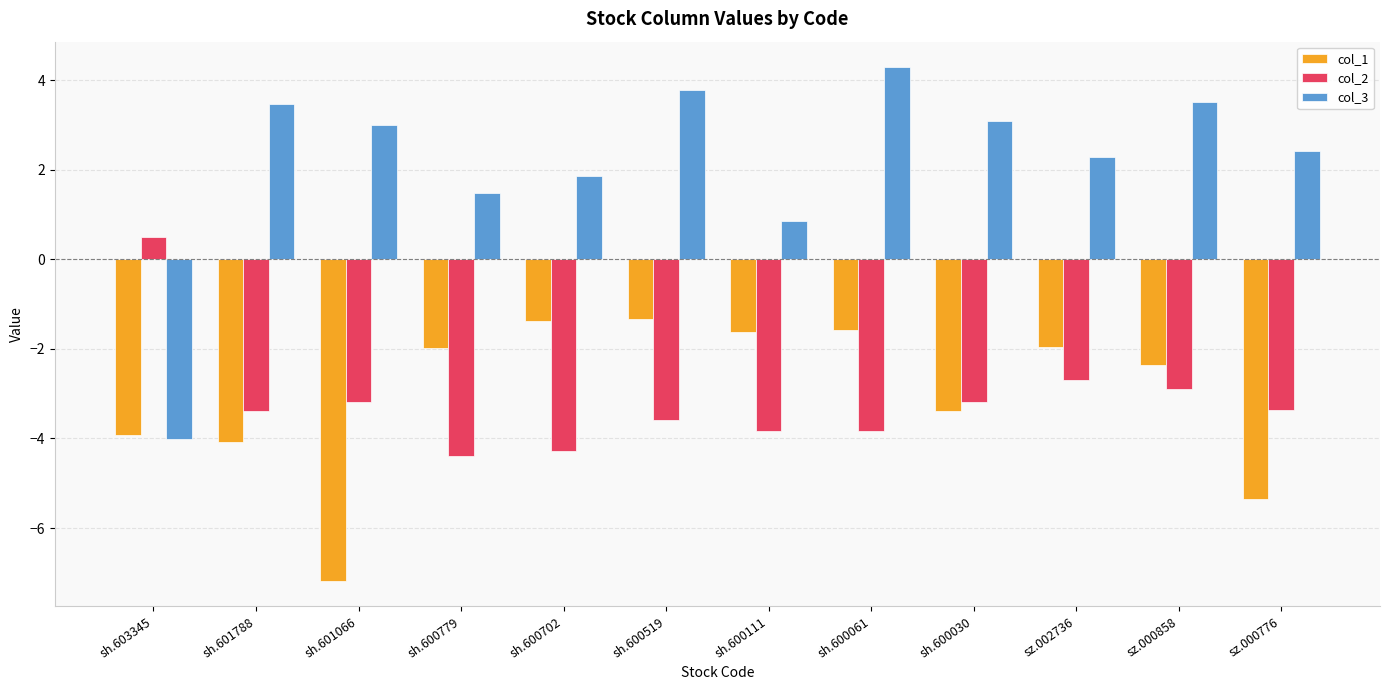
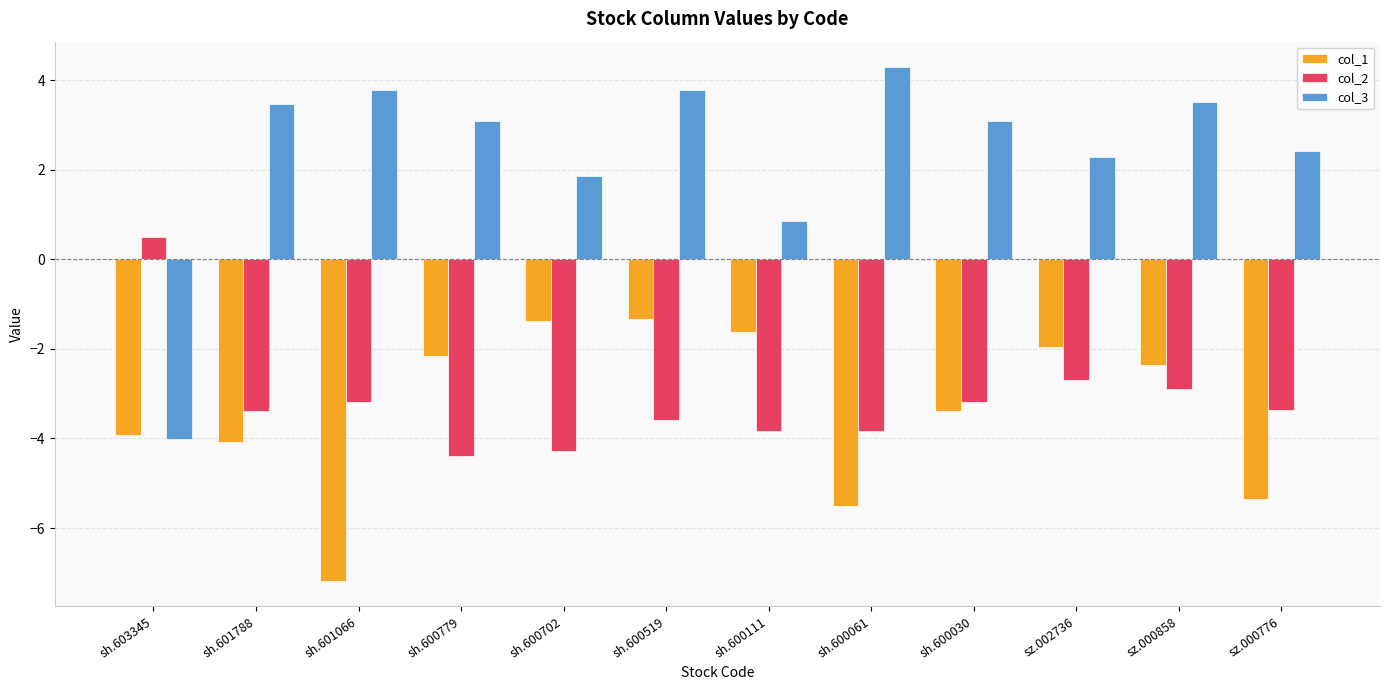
col_3, sh.601066: 3.0 -> 3.8
col_1, sh.600779: -2.0 -> -2.2
col_3, sh.600779: 1.5 -> 3.1
col_1, sh.600061: -1.6 -> -5.5
